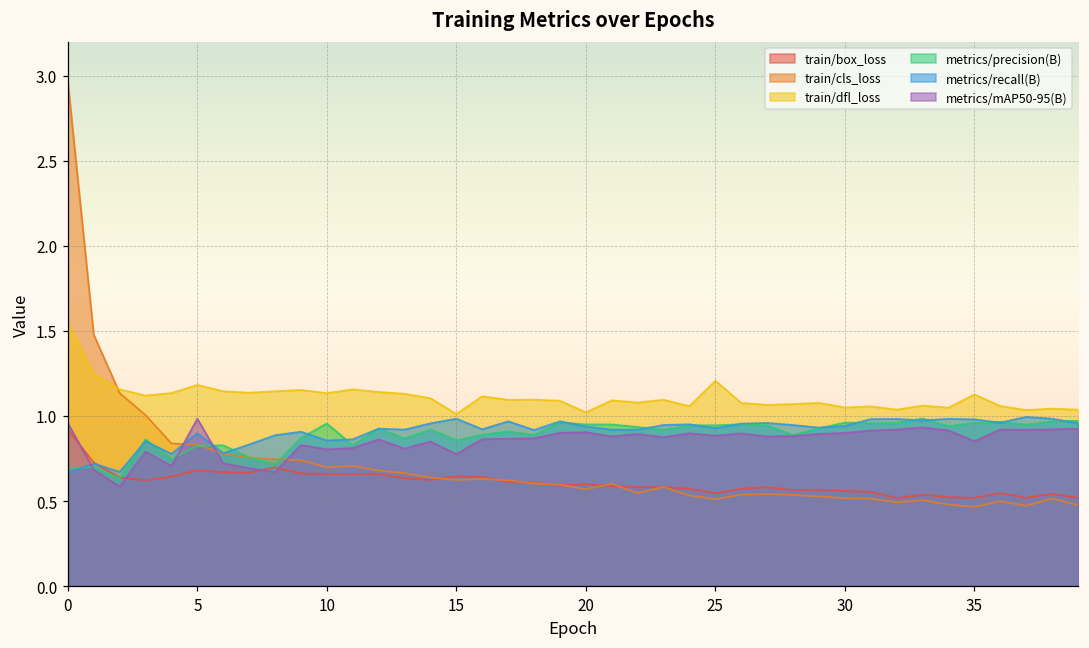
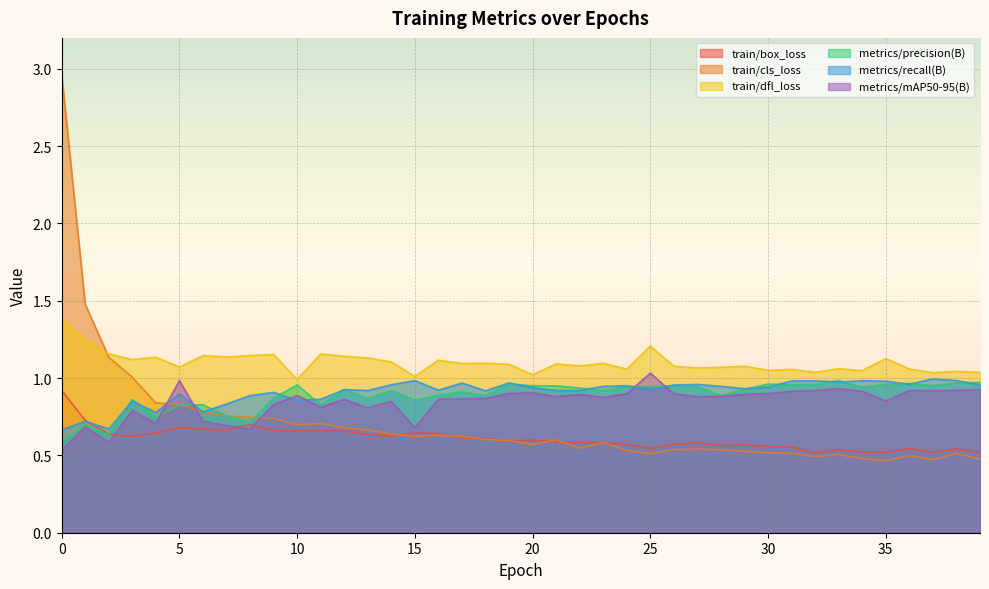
train/dfl_loss, 0: 1.55 -> 1.38
metrics/precision(B), 0: 0.69 -> 0.59
metrics/mAP50-95(B), 0: 0.96 -> 0.53
train/dfl_loss, 5: 1.18 -> 1.07
train/dfl_loss, 10: 1.13 -> 0.99
metrics/mAP50-95(B), 10: 0.80 -> 0.89
metrics/mAP50-95(B), 15: 0.78 -> 0.68
metrics/mAP50-95(B), 25: 0.88 -> 1.03
